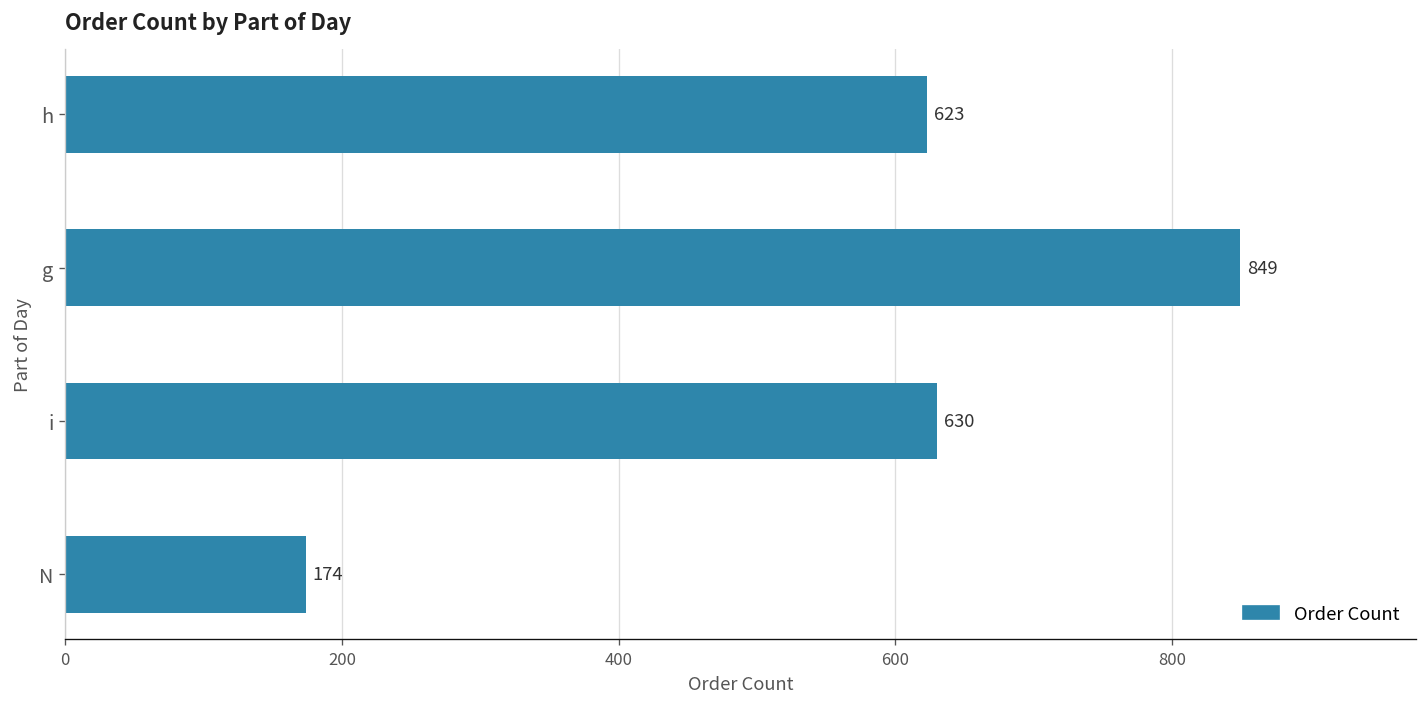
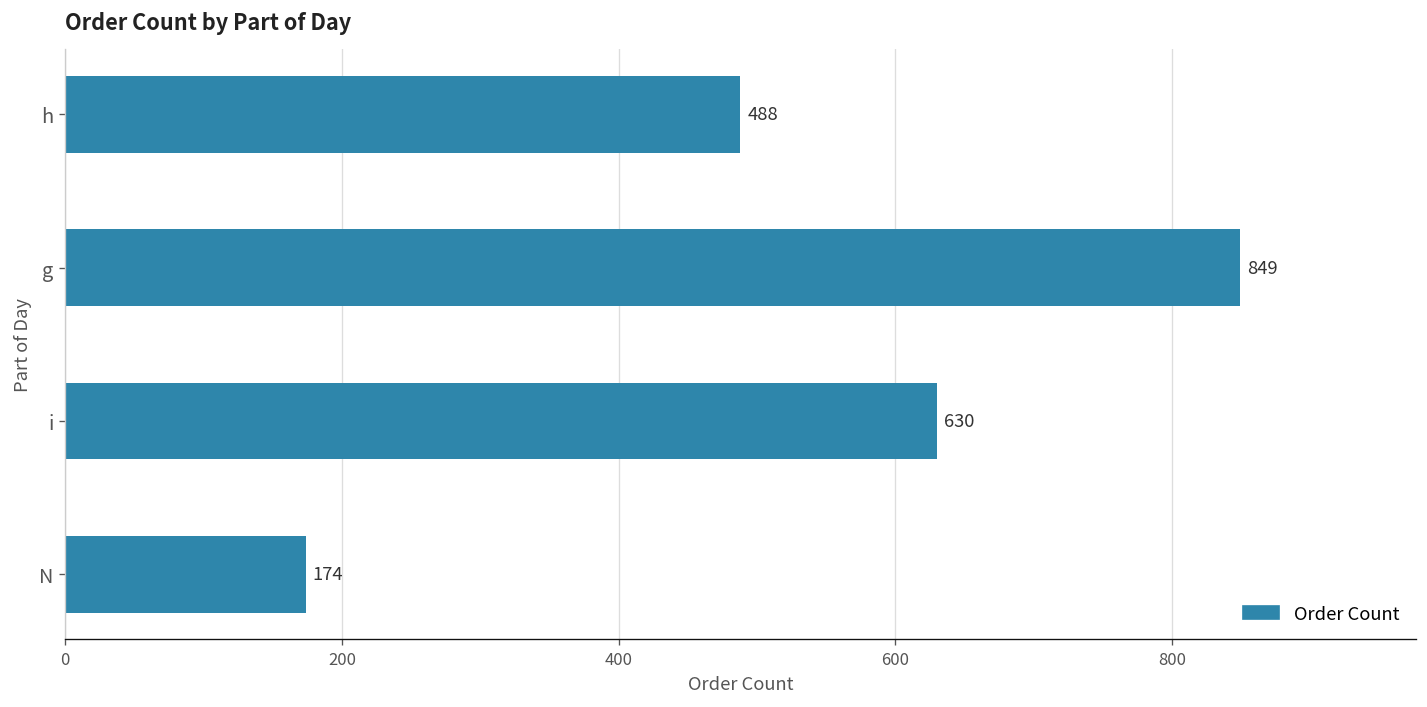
h: 623 -> 488
